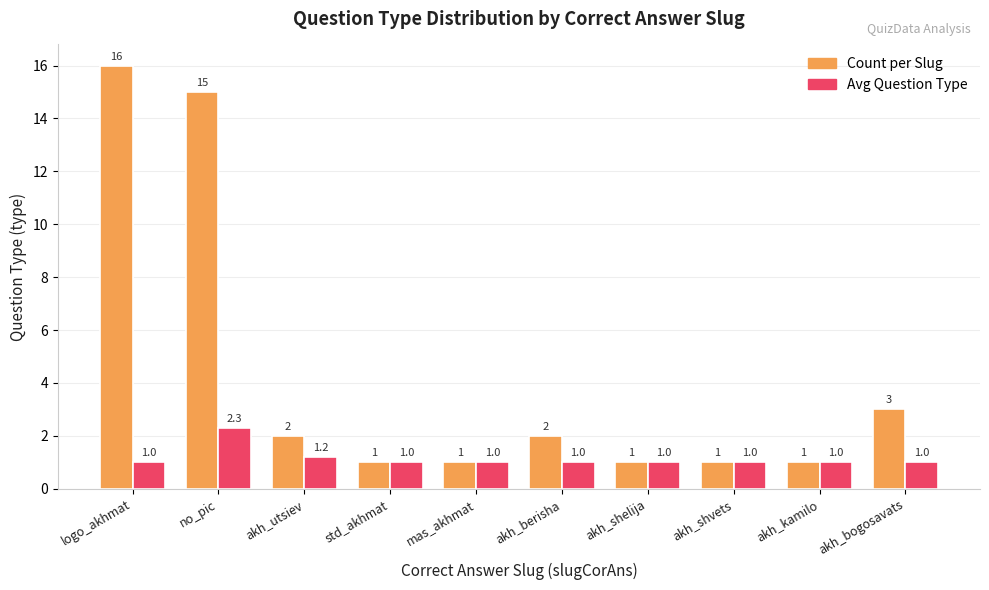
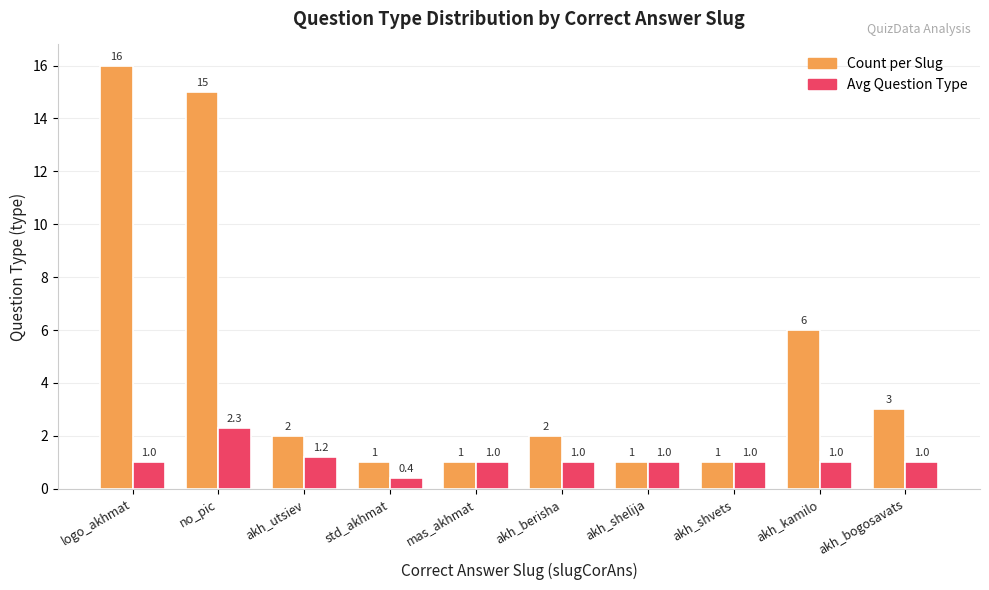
Avg Question Type, std_akhmat: 1.0 -> 0.4
Count per Slug, akh_kamilo: 1 -> 6
